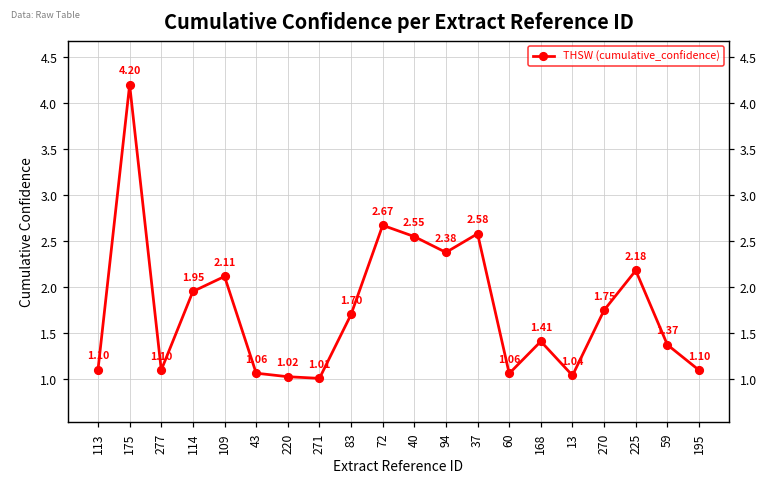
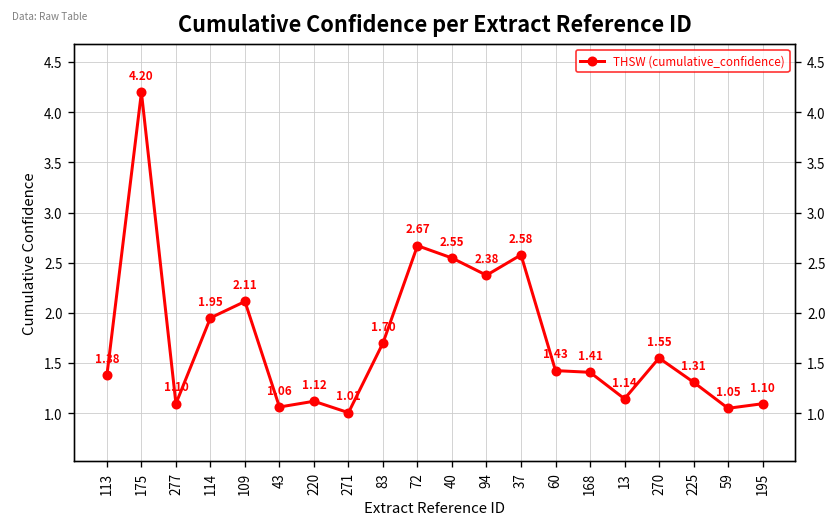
113: 1.10 -> 1.38
220: 1.02 -> 1.12
60: 1.06 -> 1.43
13: 1.04 -> 1.14
270: 1.75 -> 1.55
225: 2.18 -> 1.31
59: 1.37 -> 1.05
